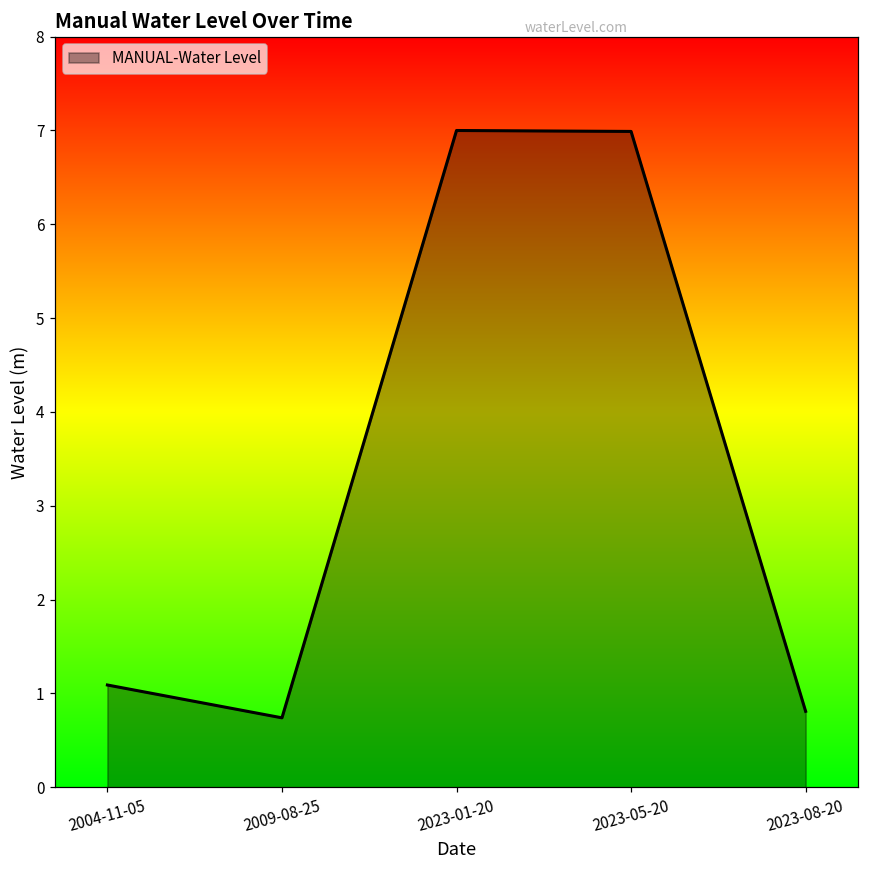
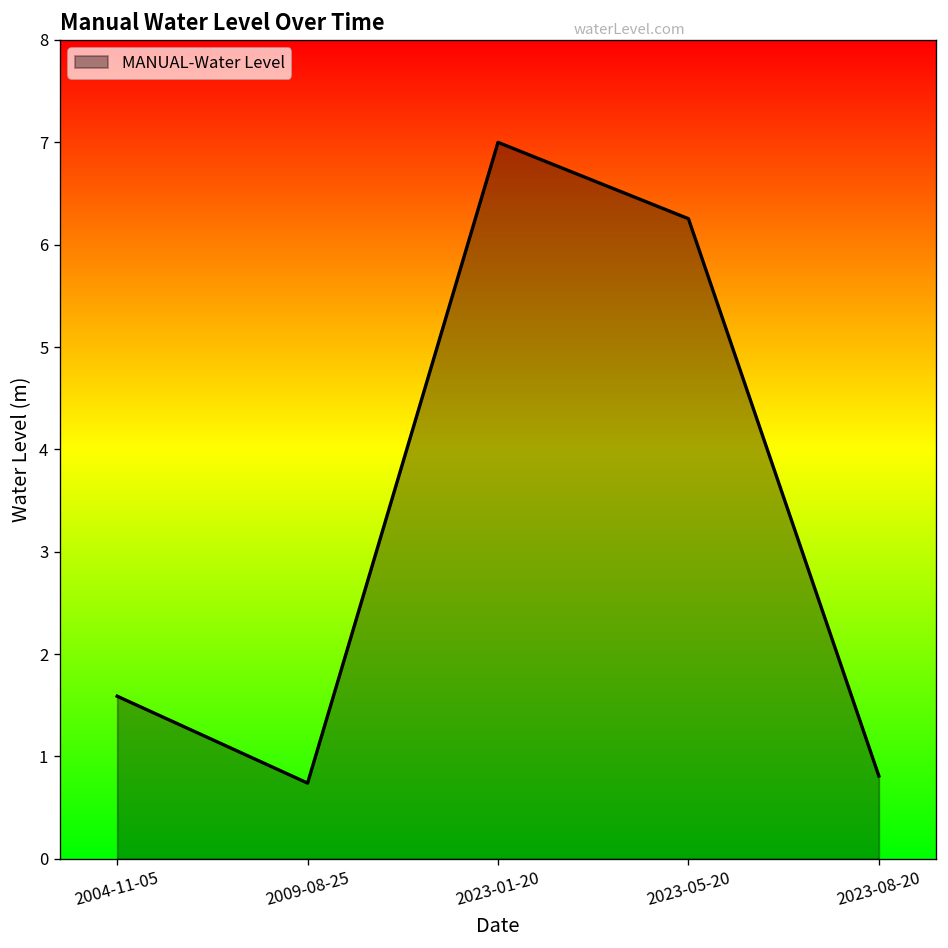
2004-11-05: 1.1 -> 1.6
2023-05-20: 7.0 -> 6.3
